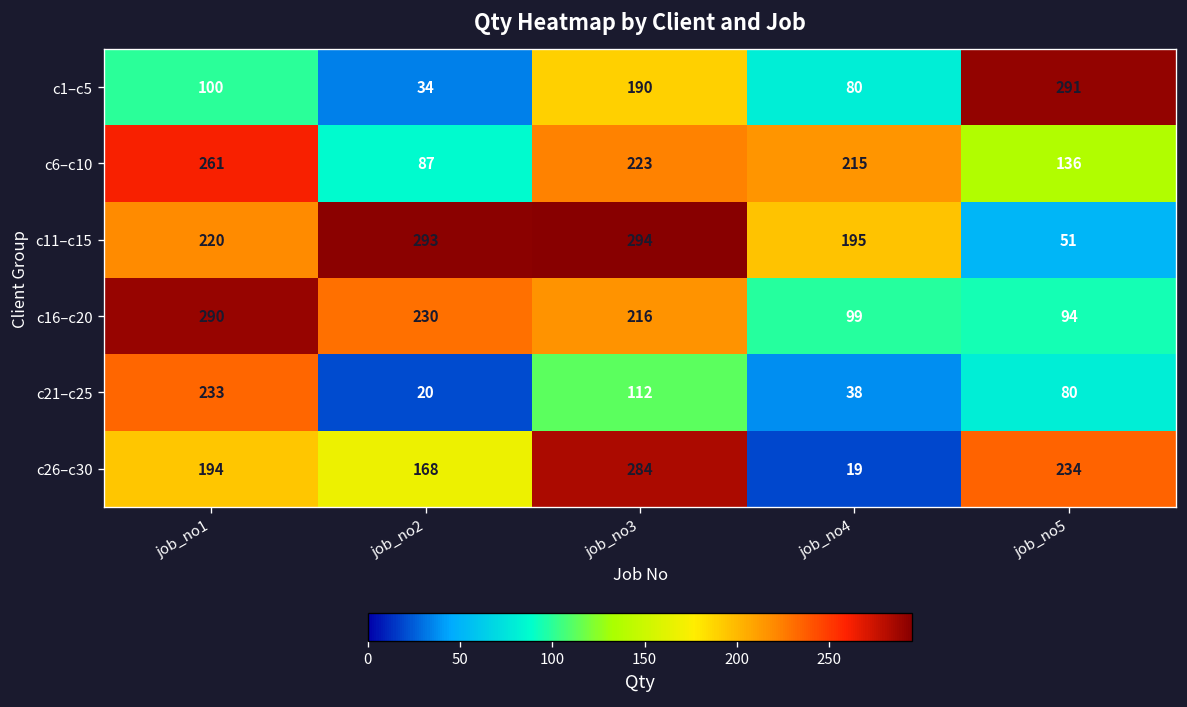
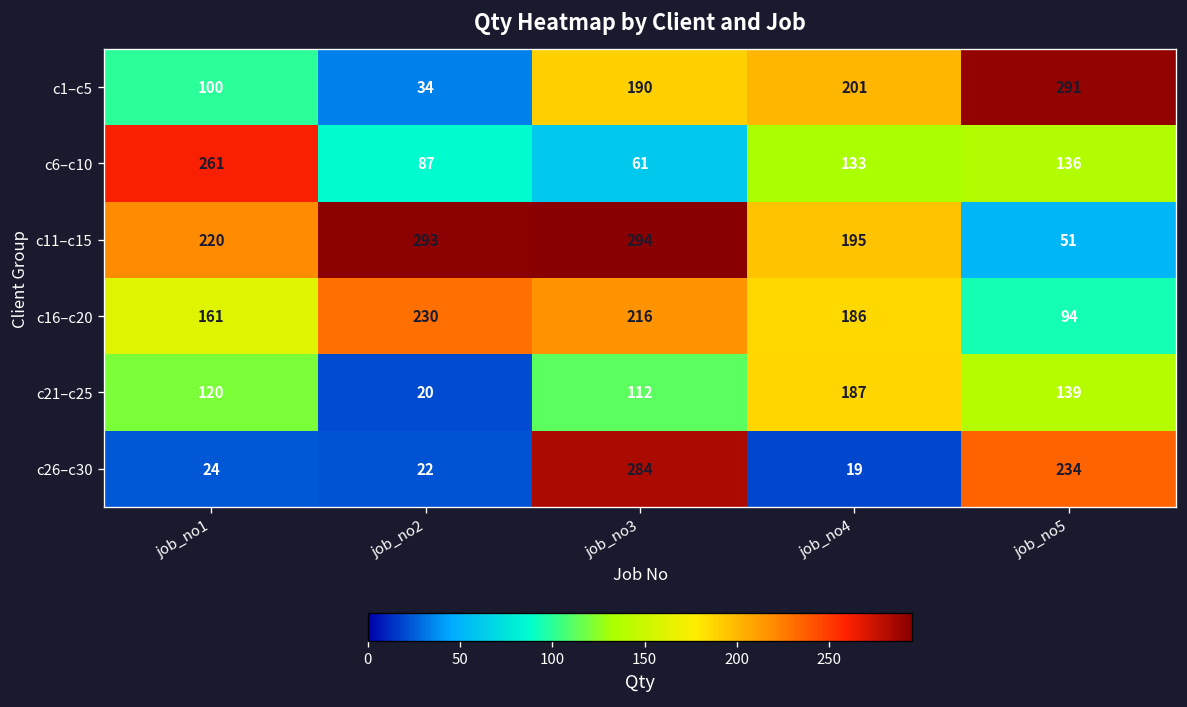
c1–c5, job_no4: 80 -> 201
c6–c10, job_no3: 223 -> 61
c6–c10, job_no4: 215 -> 133
c16–c20, job_no1: 290 -> 161
c16–c20, job_no4: 99 -> 186
c21–c25, job_no1: 233 -> 120
c21–c25, job_no4: 38 -> 187
c21–c25, job_no5: 80 -> 139
c26–c30, job_no1: 194 -> 24
c26–c30, job_no2: 168 -> 22
